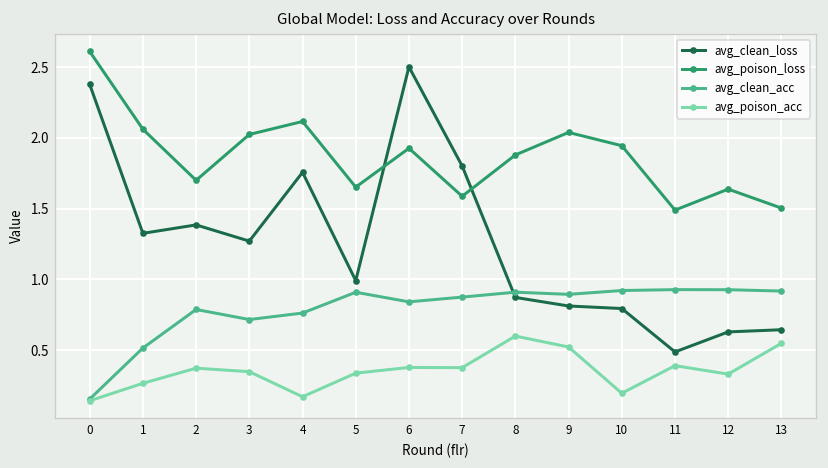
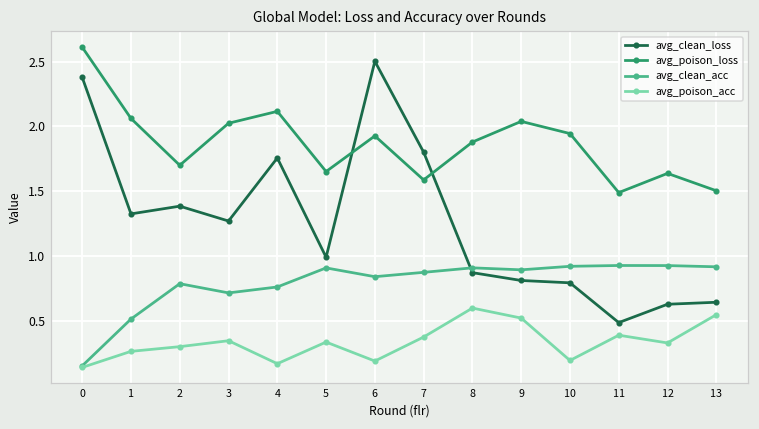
avg_poison_acc, 2: 0.37 -> 0.30
avg_poison_acc, 6: 0.38 -> 0.19
